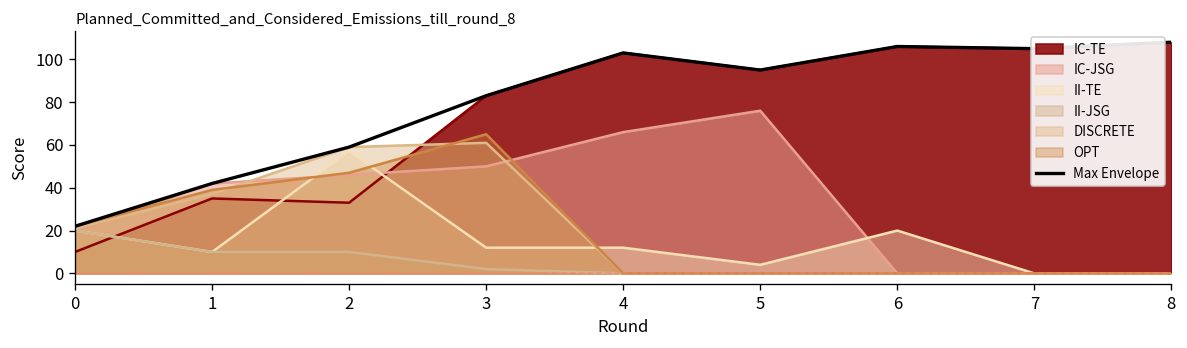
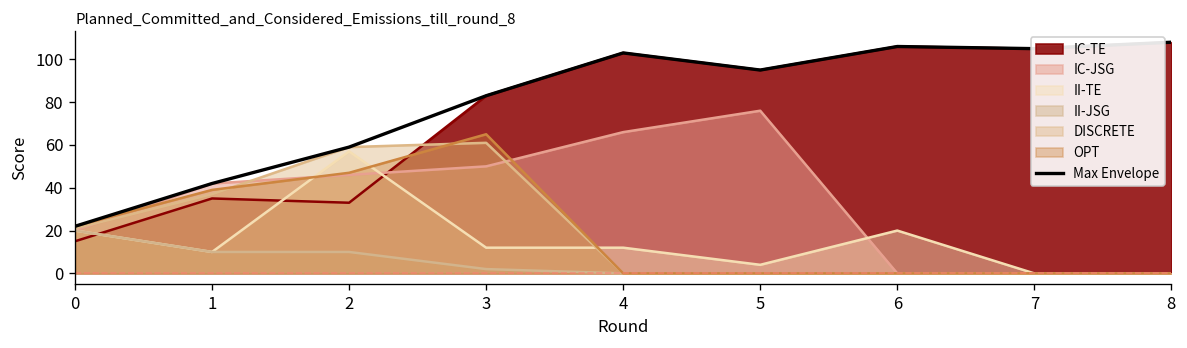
IC-TE, 0: 10 -> 15
